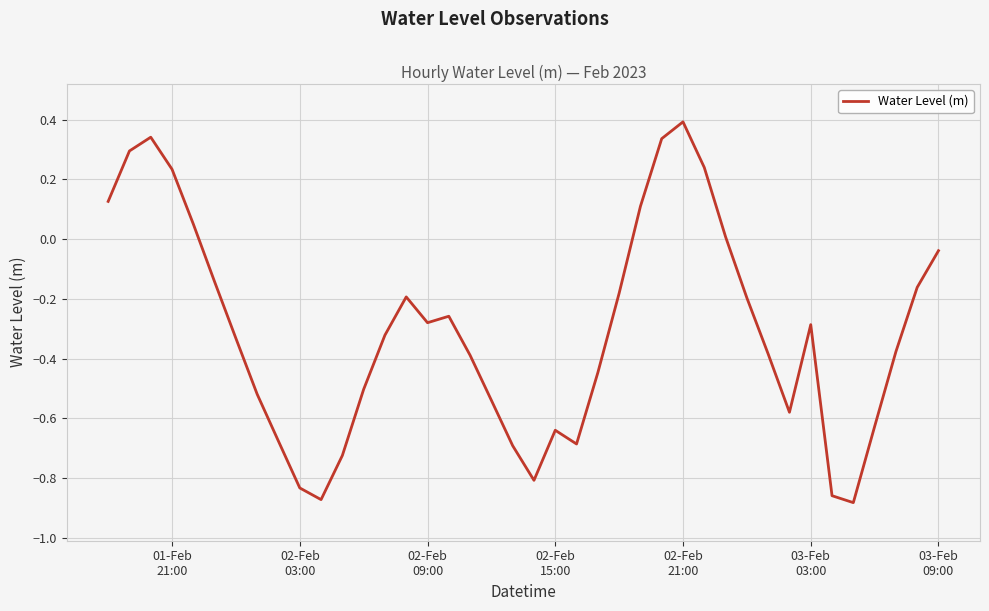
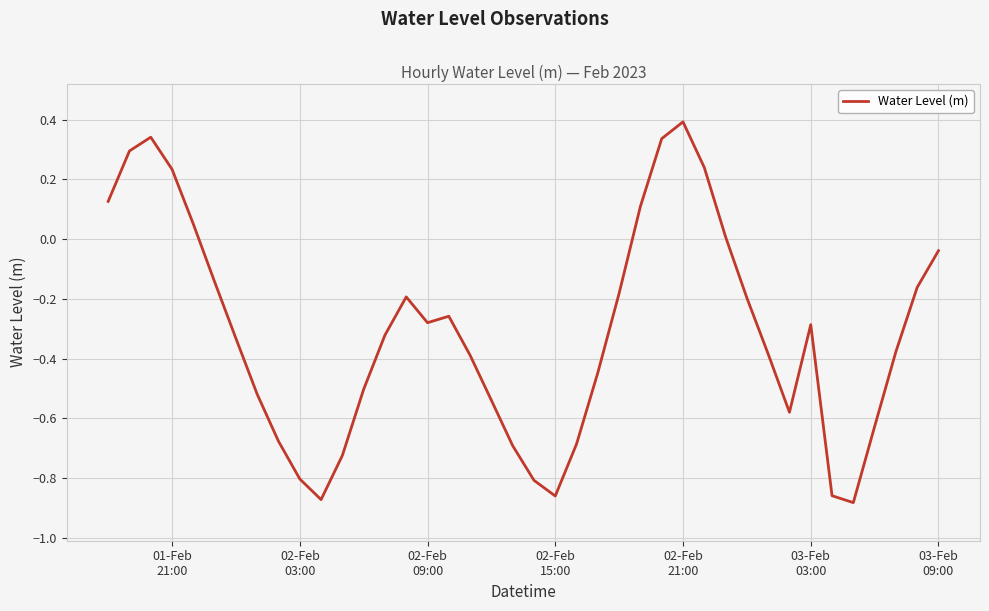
02-Feb 03:00: -0.83 -> -0.80
02-Feb 15:00: -0.64 -> -0.86
